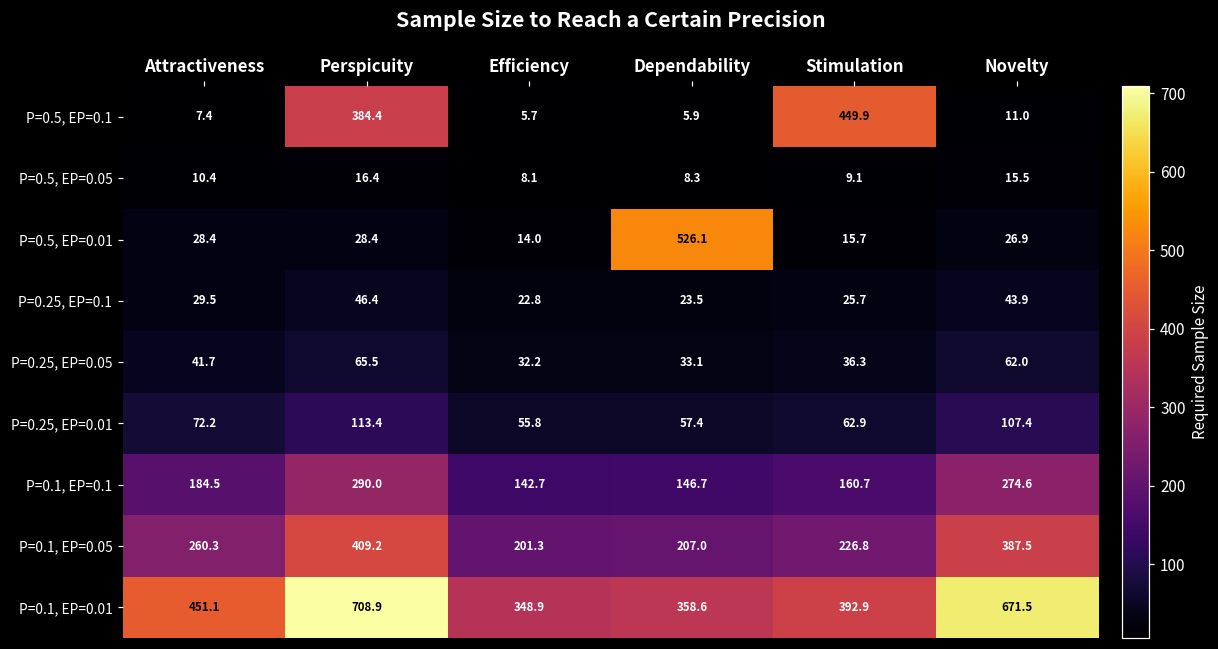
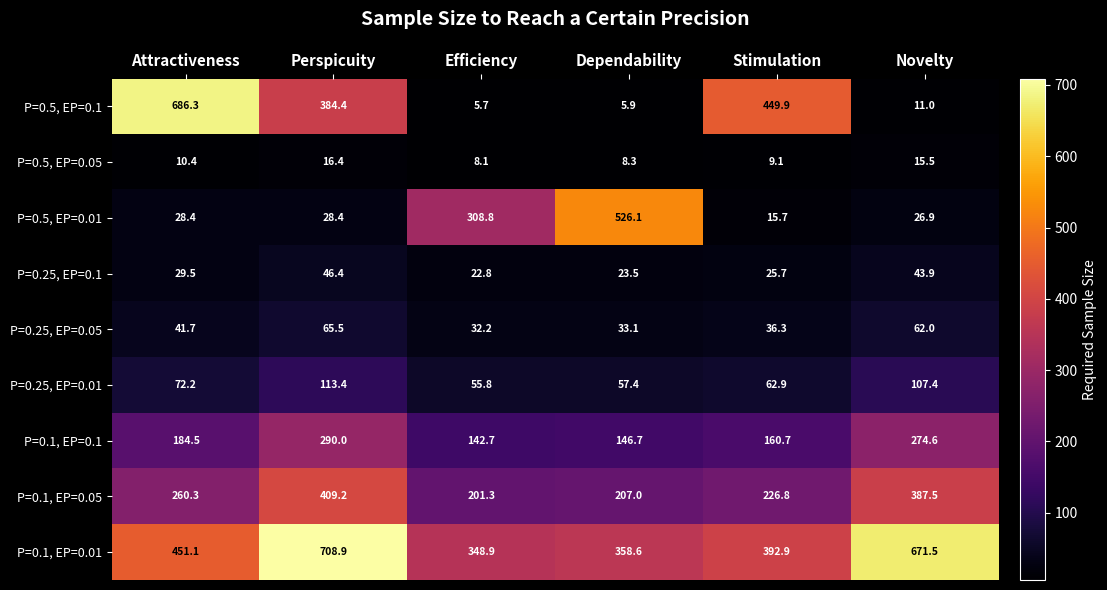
P=0.5, EP=0.1, Attractiveness: 7.4 -> 686.3
P=0.5, EP=0.01, Efficiency: 14.0 -> 308.8
